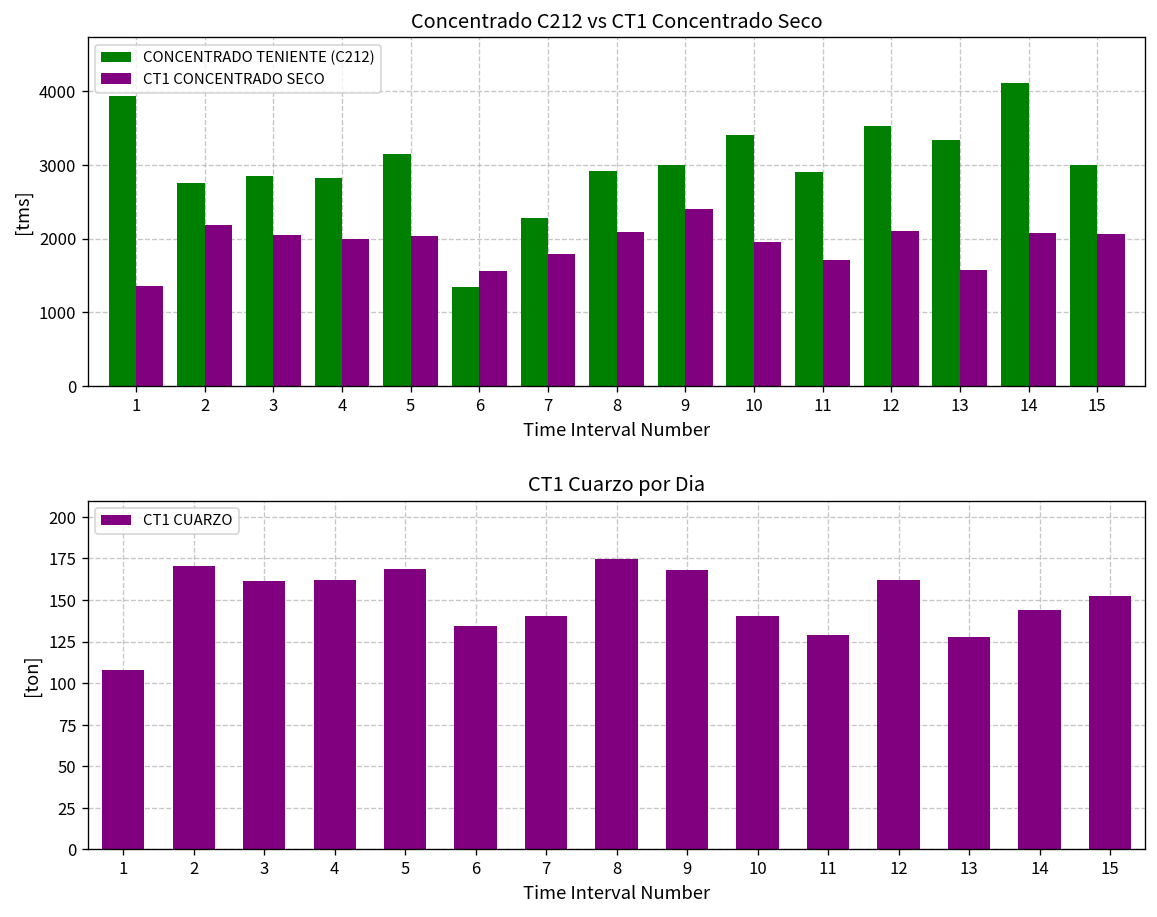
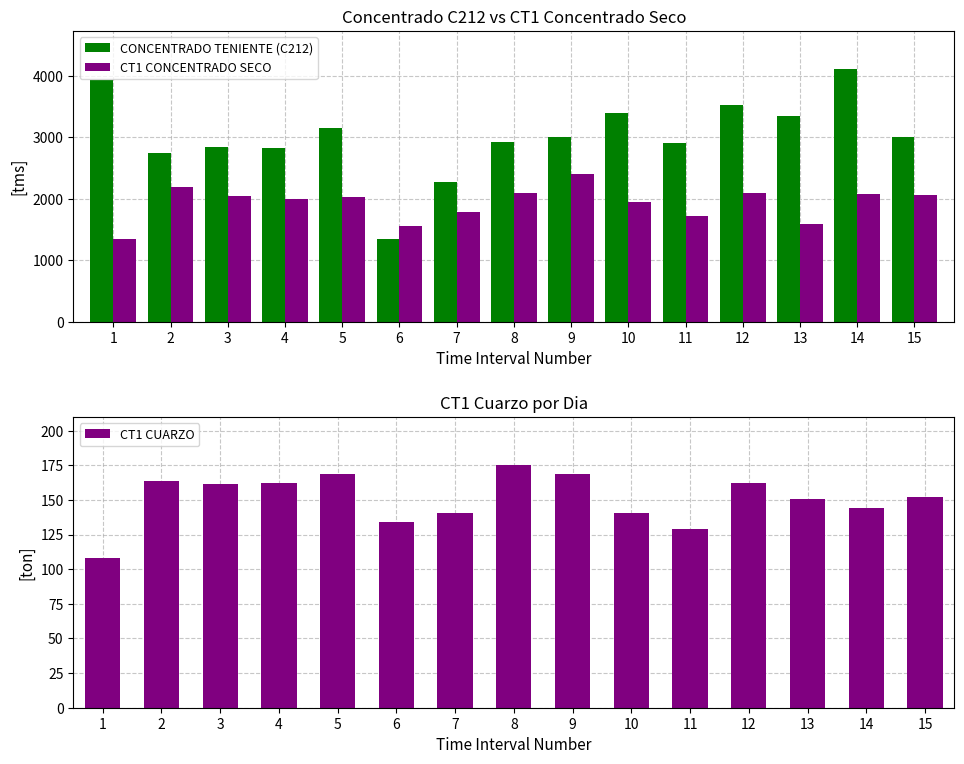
CT1 Cuarzo por Dia, 2: 170 -> 164
CT1 Cuarzo por Dia, 13: 128 -> 151
